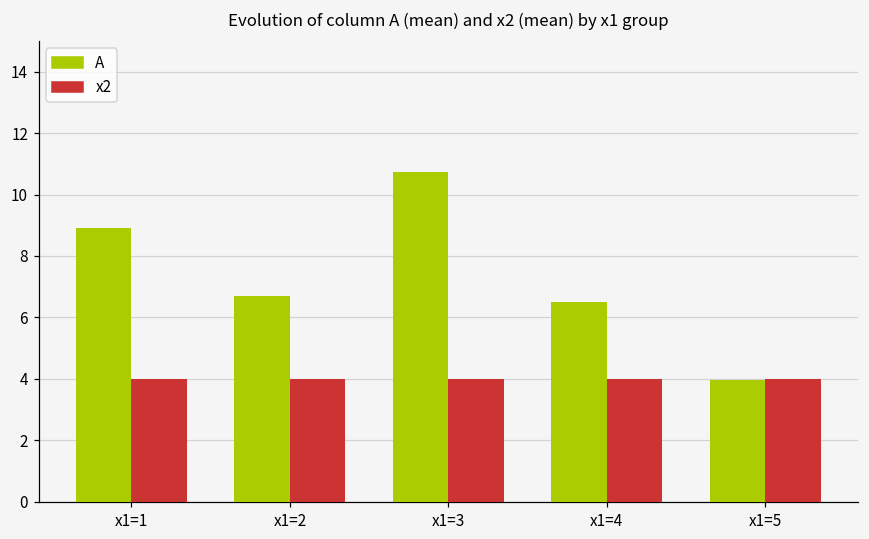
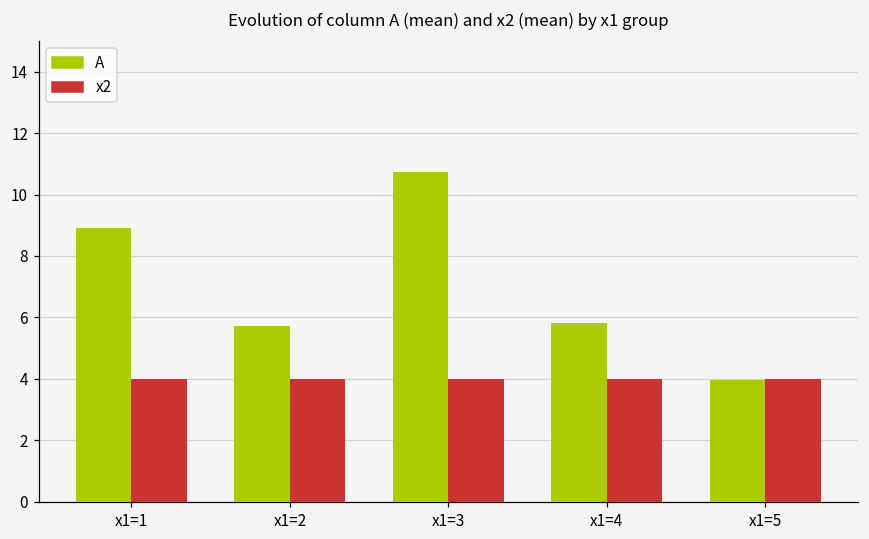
A, x1=2: 6.7 -> 5.7
A, x1=4: 6.5 -> 5.8
